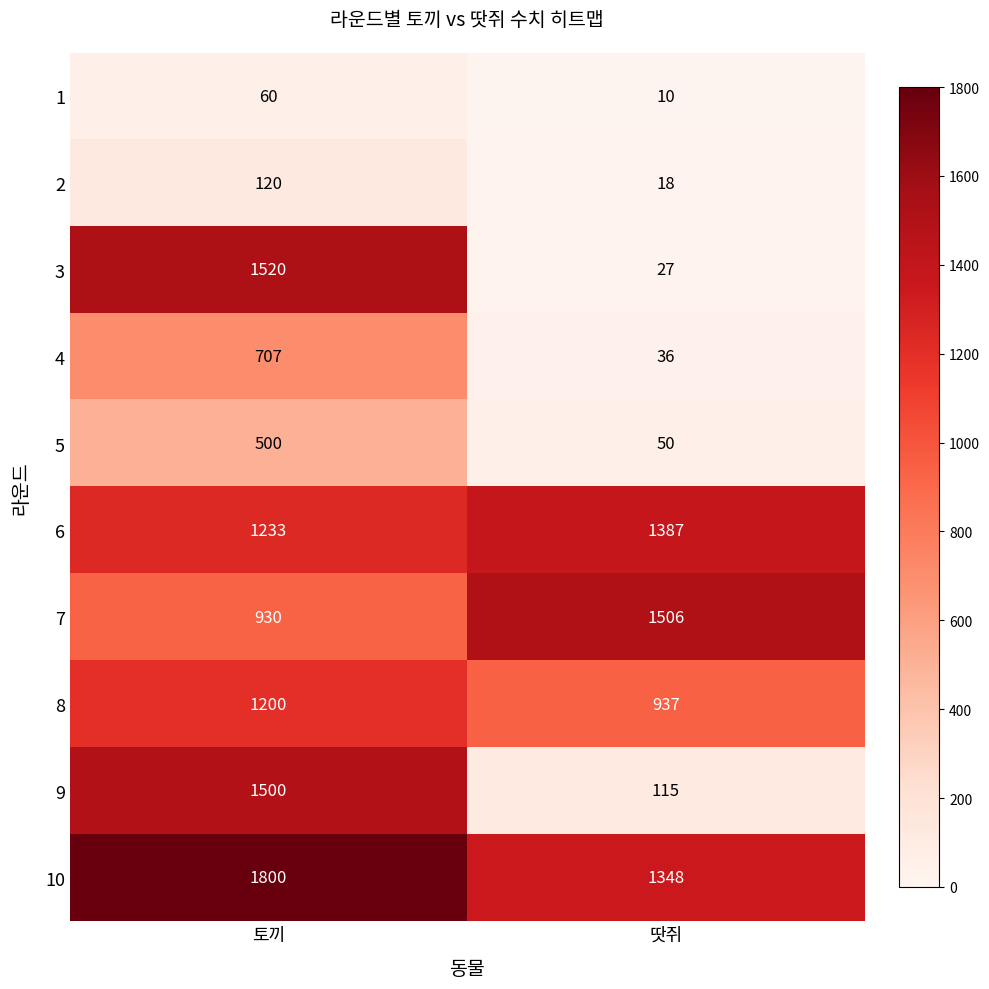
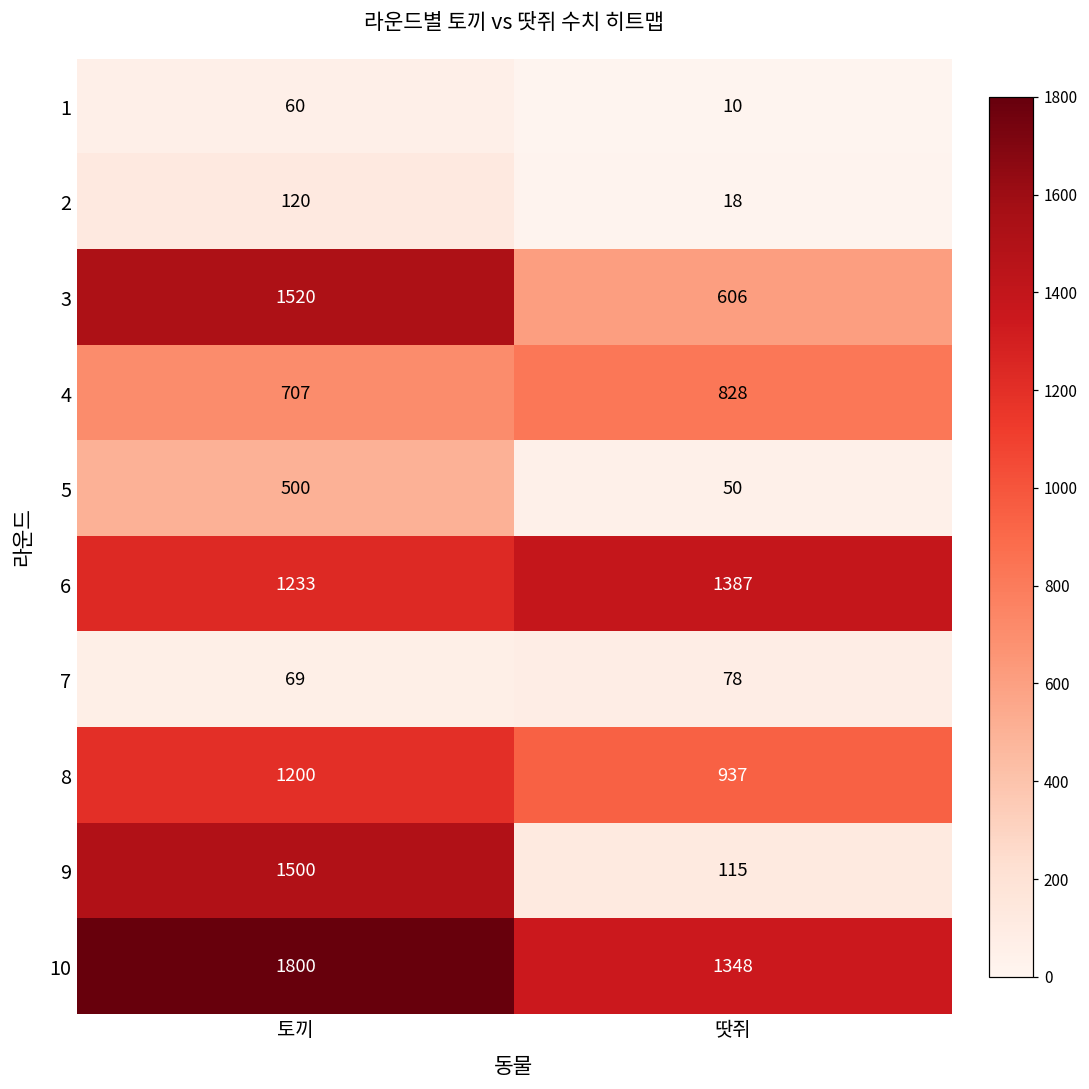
3, 땃쥐: 27 -> 606
4, 땃쥐: 36 -> 828
7, 토끼: 930 -> 69
7, 땃쥐: 1506 -> 78
